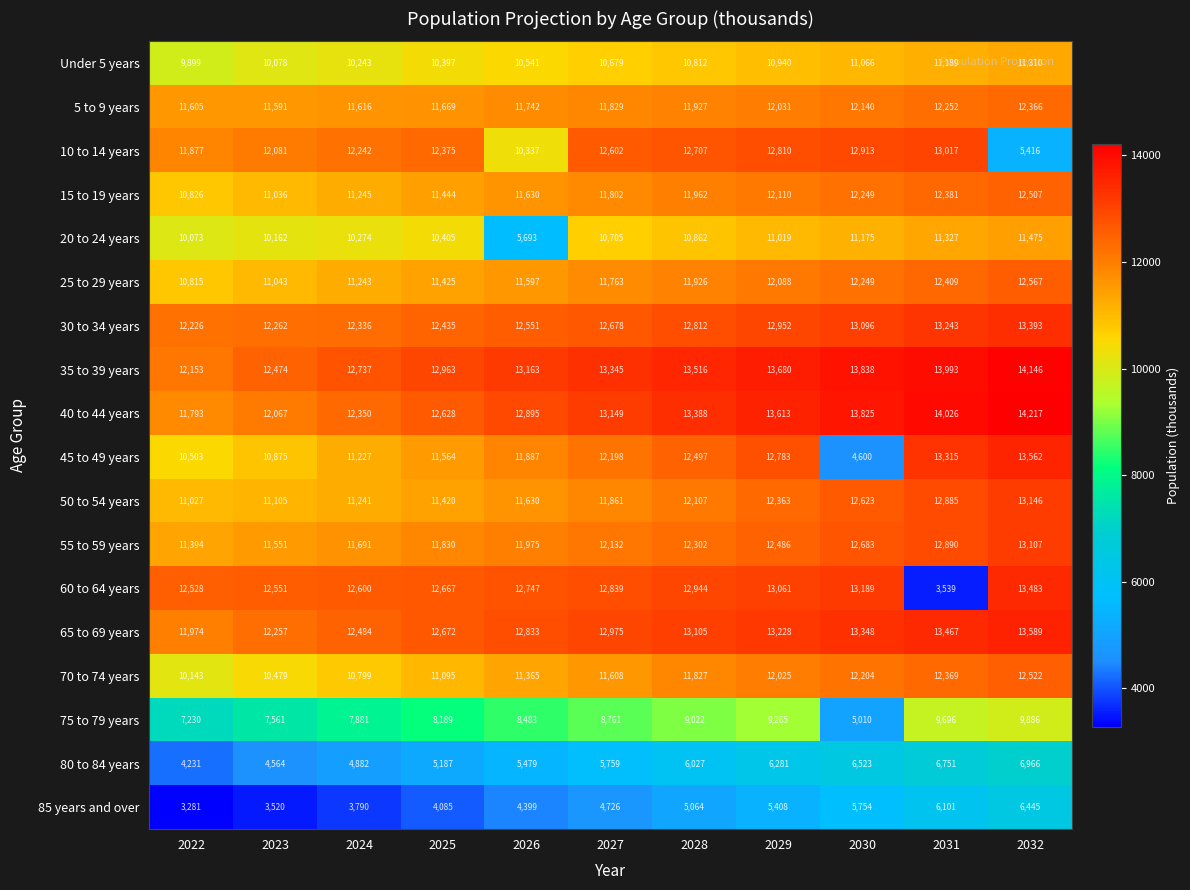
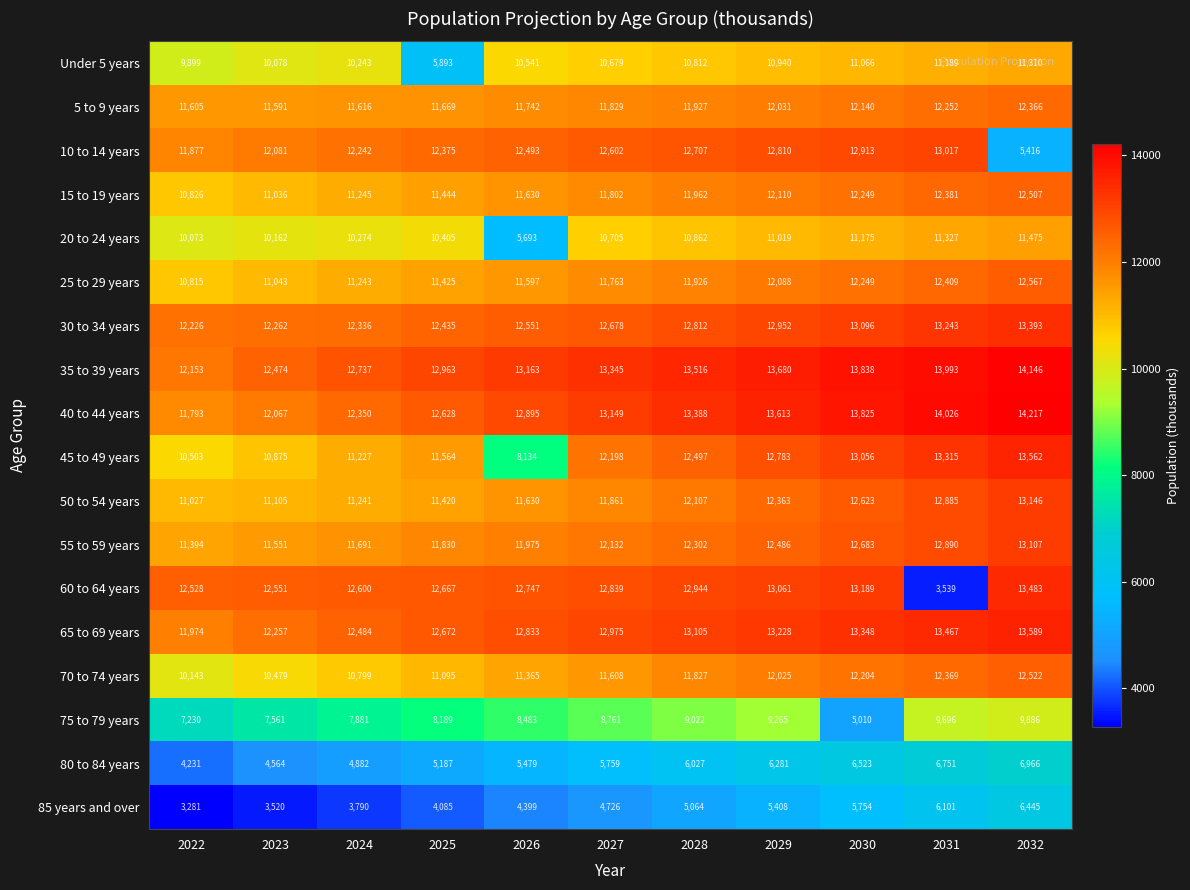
Under 5 years, 2025: 10,397 -> 5,893
10 to 14 years, 2026: 10,337 -> 12,493
45 to 49 years, 2026: 11,887 -> 8,134
45 to 49 years, 2030: 4,600 -> 13,056
